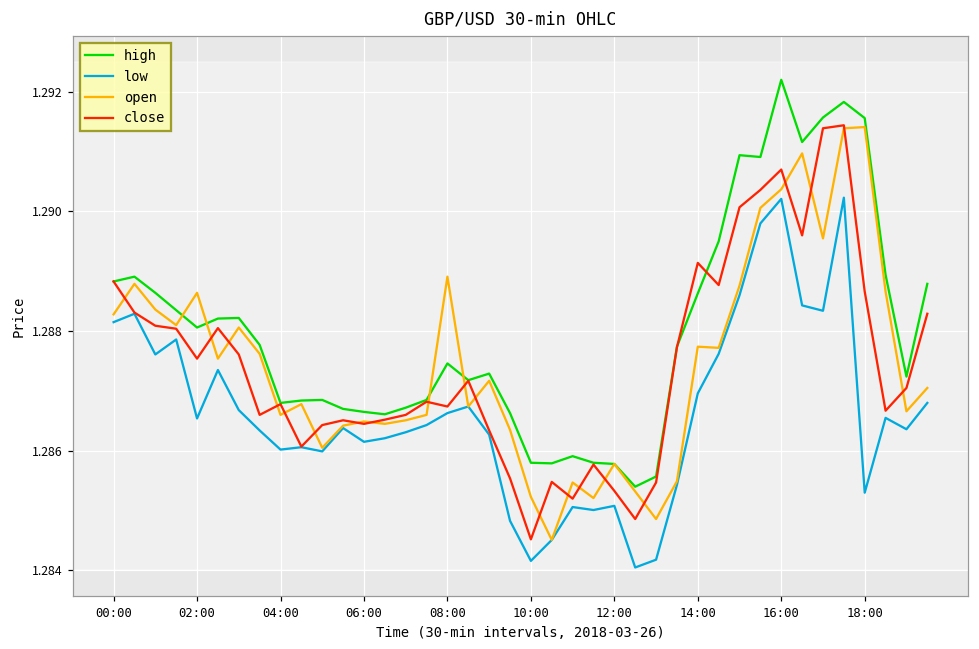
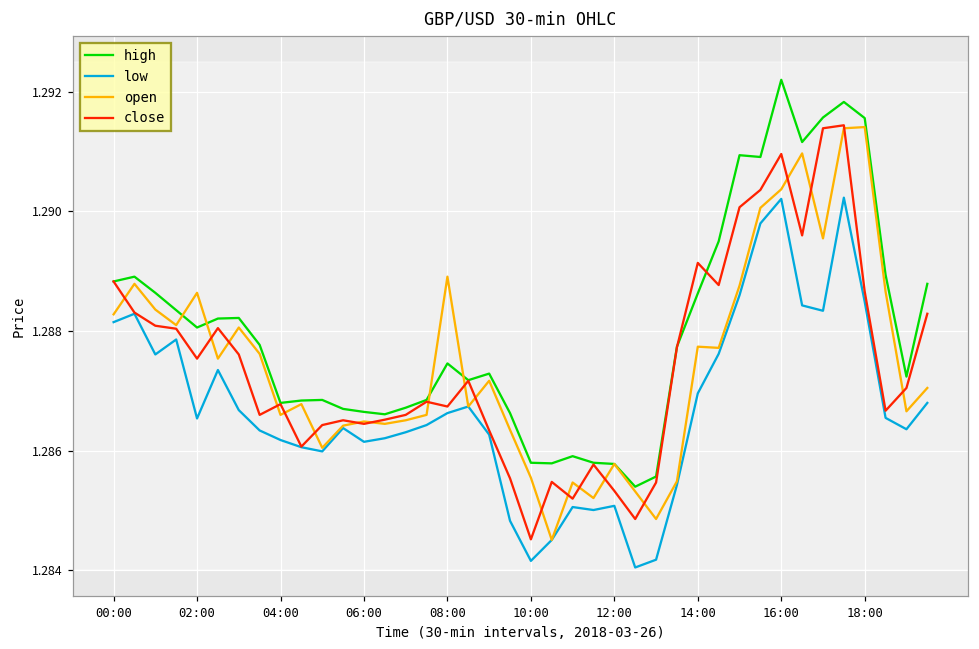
low, 04:00: 1.2860 -> 1.2862
open, 10:00: 1.2852 -> 1.2856
close, 16:00: 1.2907 -> 1.2910
low, 18:00: 1.2853 -> 1.2885
